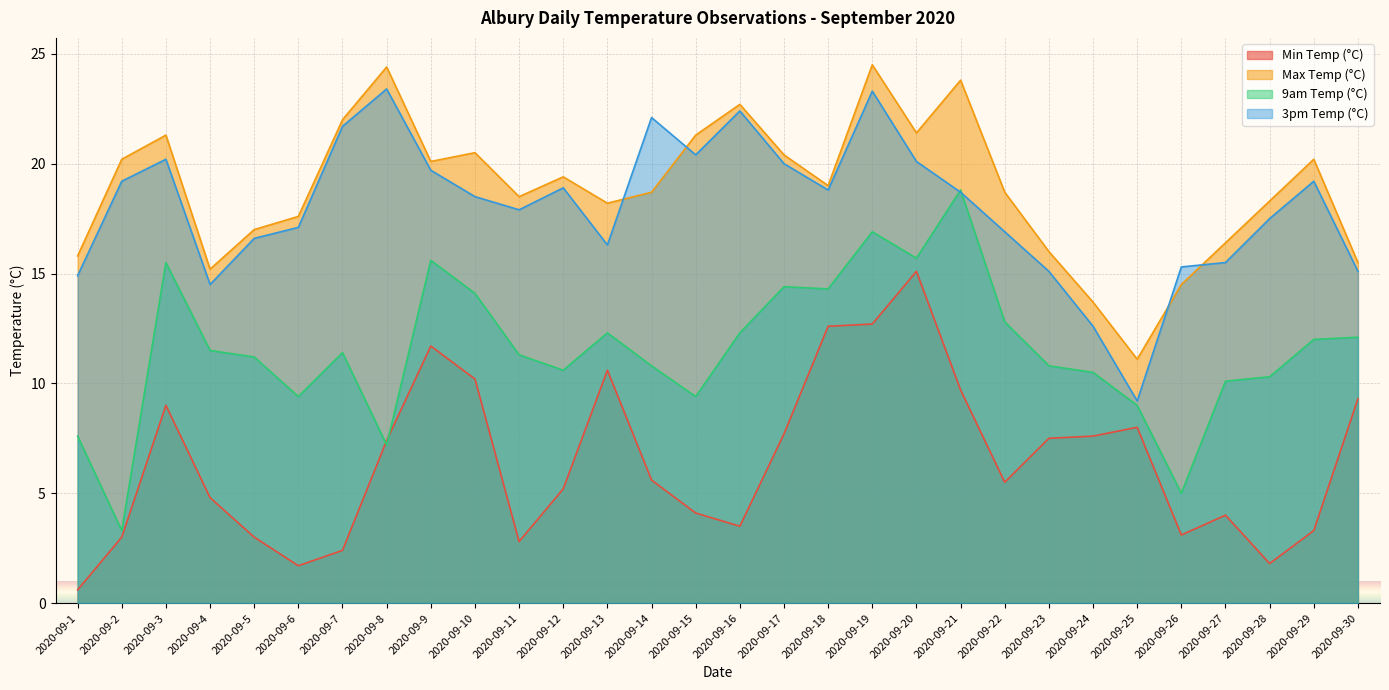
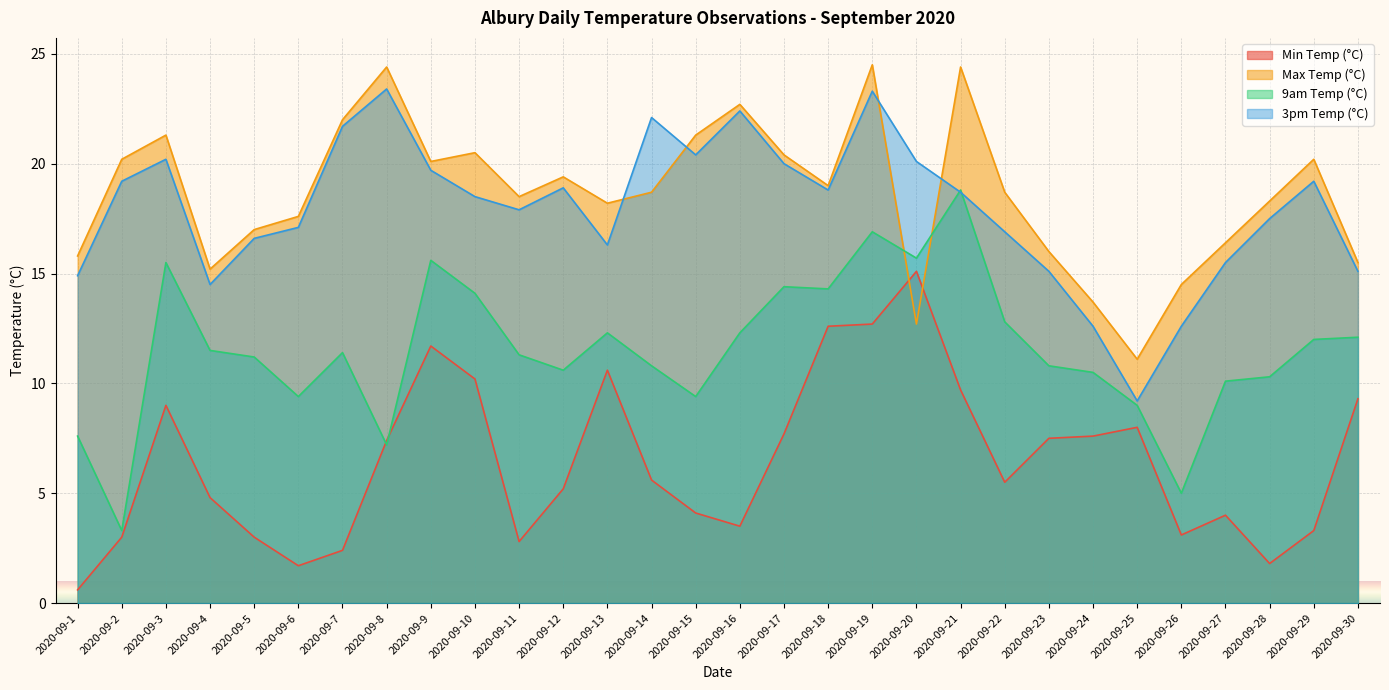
Max Temp (°C), 2020-09-20: 21.4 -> 12.7
Max Temp (°C), 2020-09-21: 23.8 -> 24.4
3pm Temp (°C), 2020-09-26: 15.3 -> 12.6
